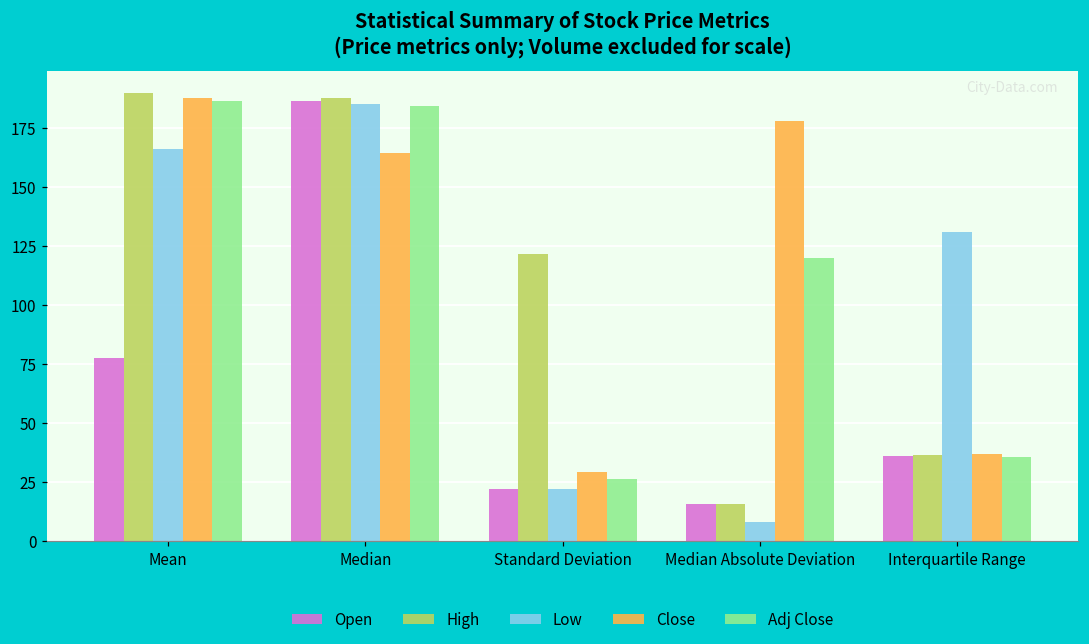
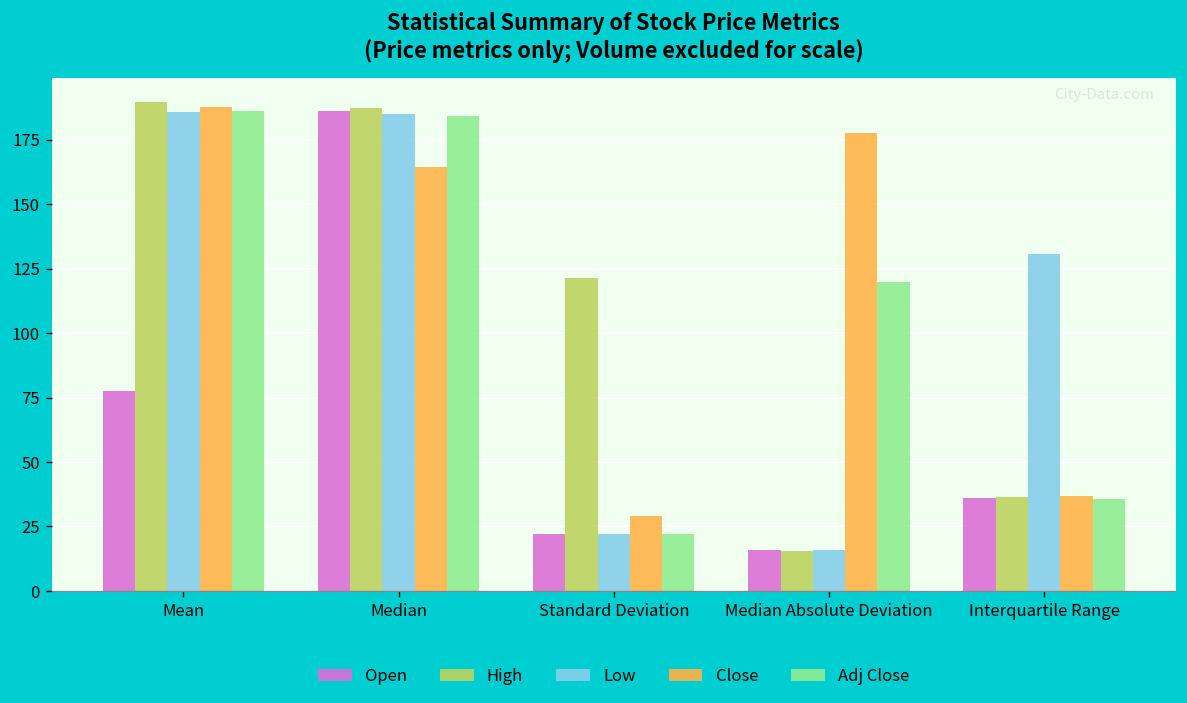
Low, Mean: 166 -> 186
Adj Close, Standard Deviation: 26 -> 22
Low, Median Absolute Deviation: 8 -> 16
